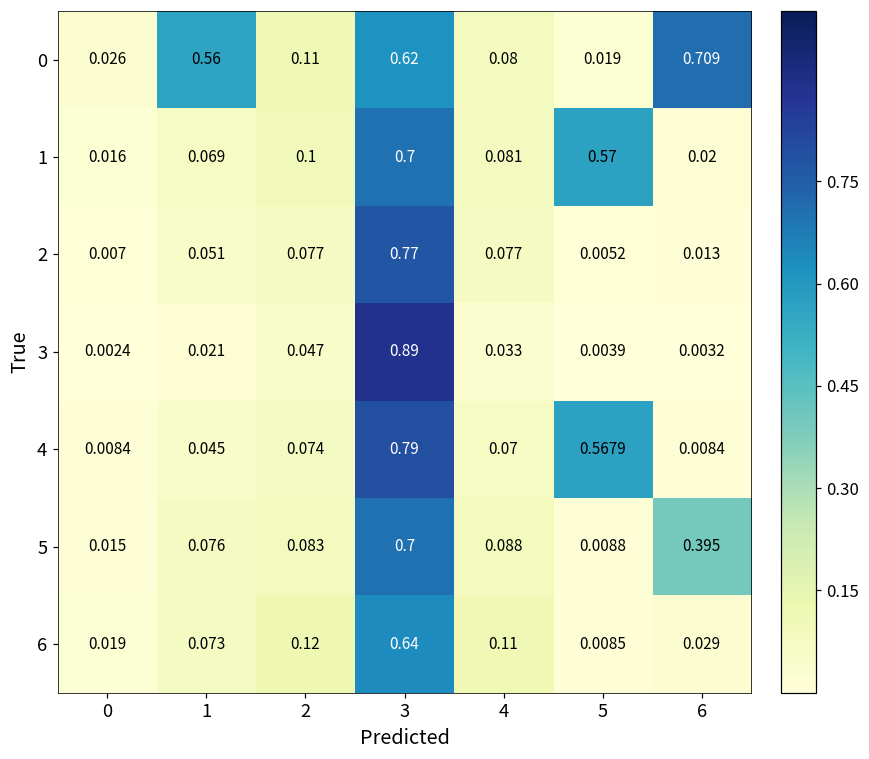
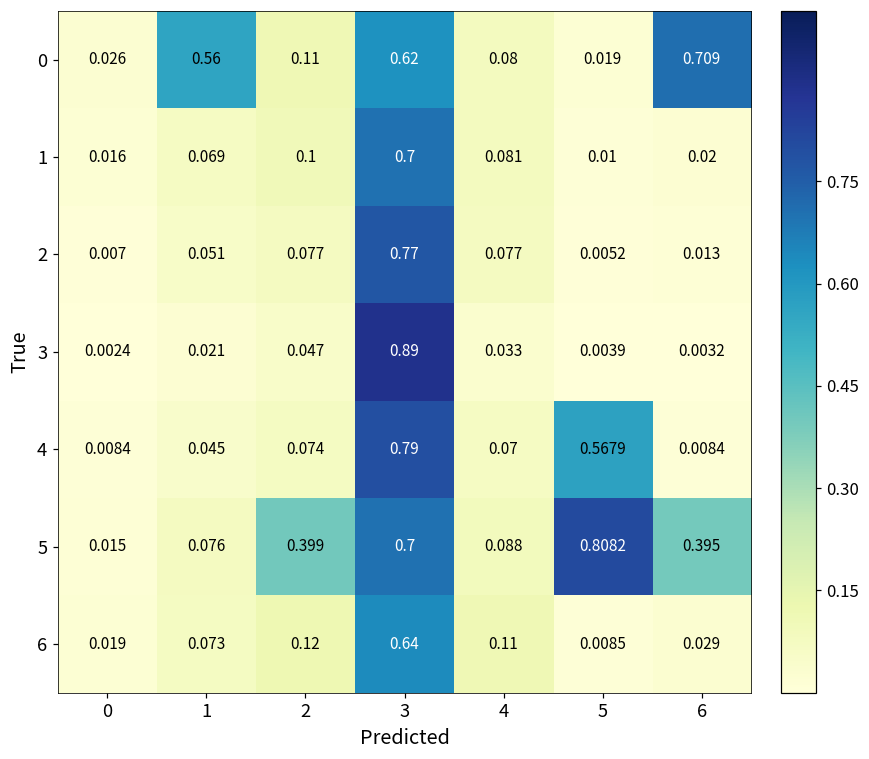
1, 5: 0.57 -> 0.01
5, 2: 0.083 -> 0.399
5, 5: 0.0088 -> 0.8082
